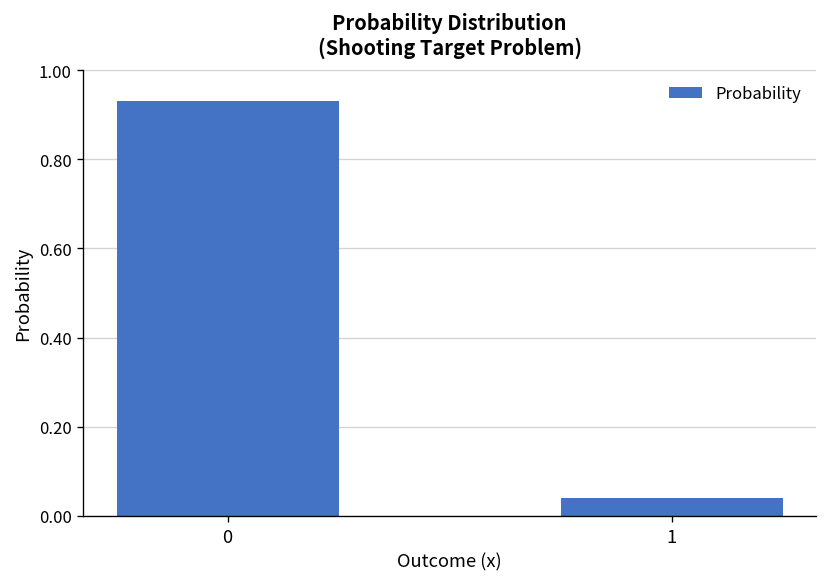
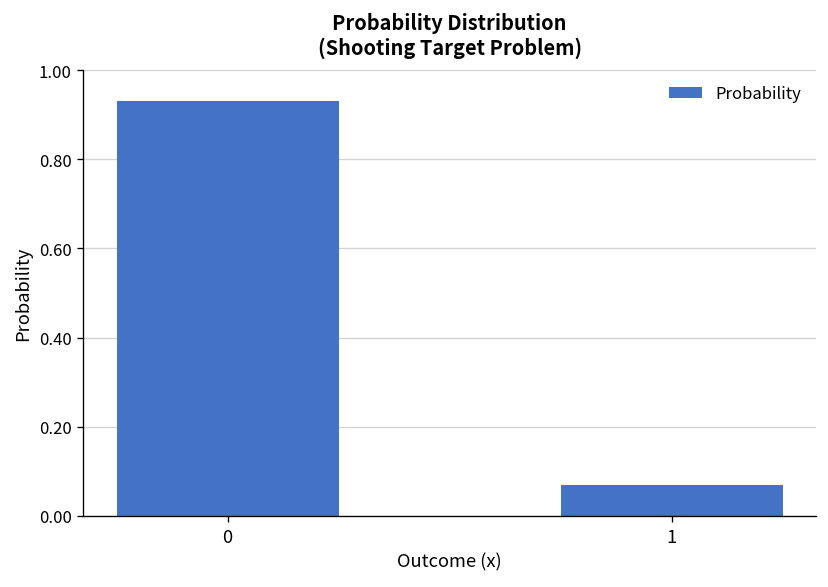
1: 0.04 -> 0.07
